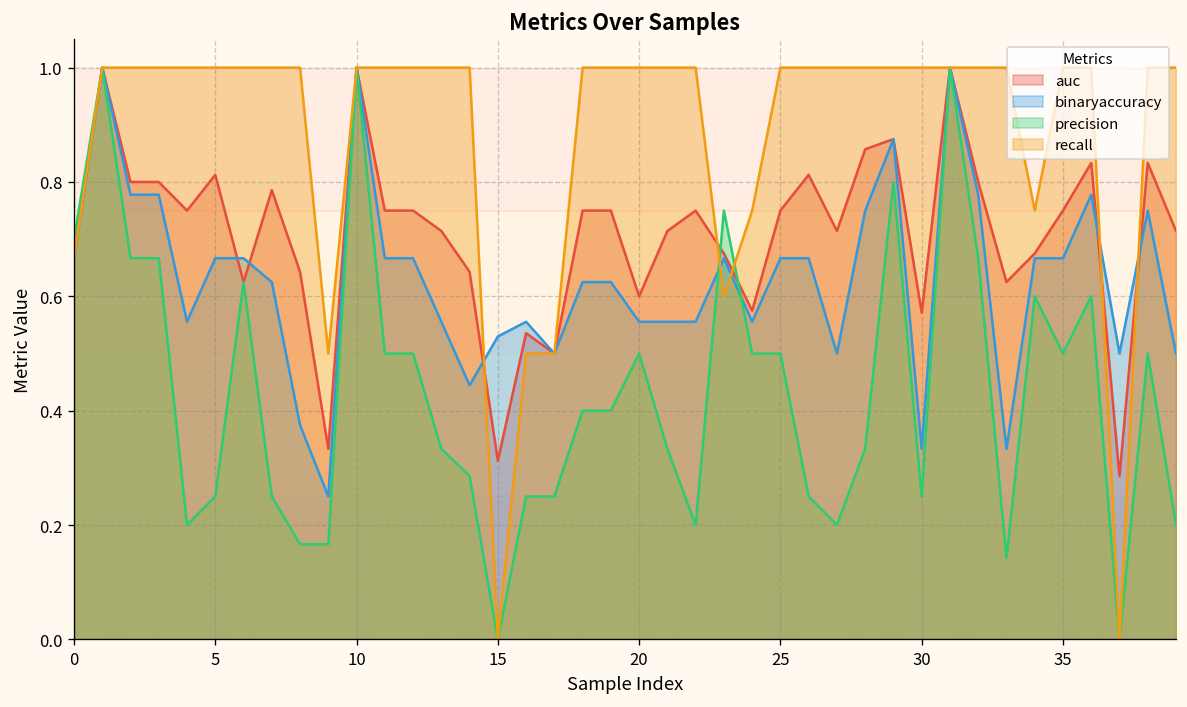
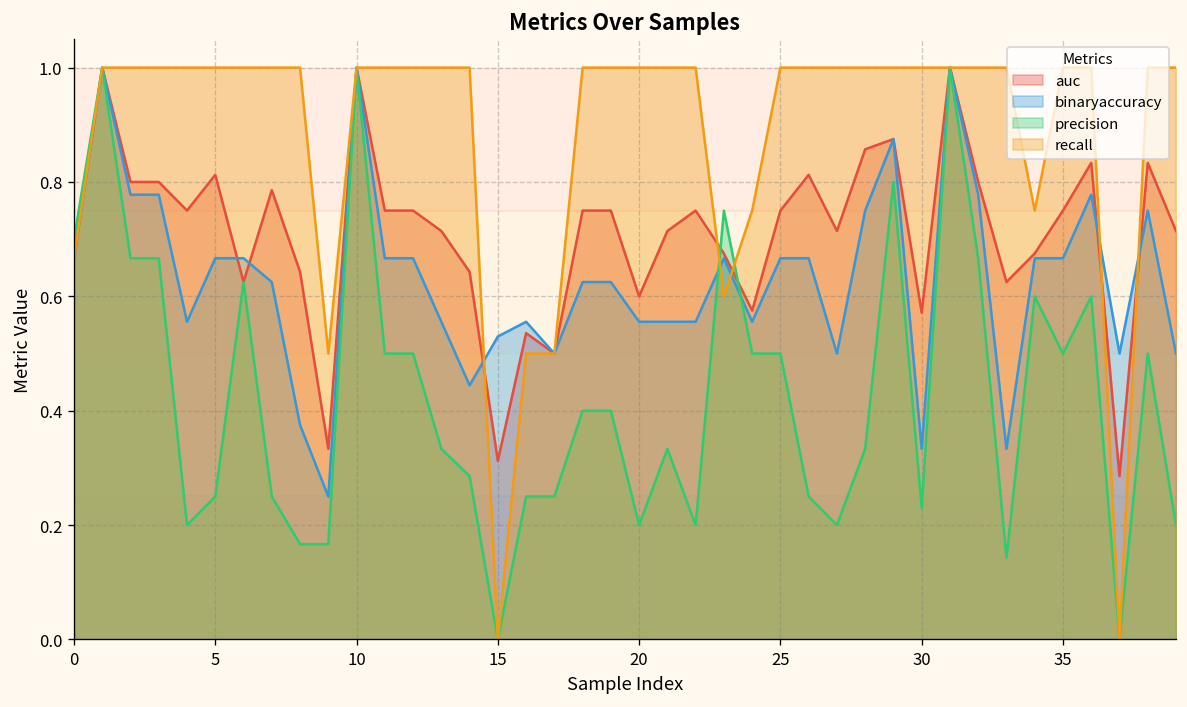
precision, 20: 0.5 -> 0.2
precision, 30: 0.25 -> 0.23
